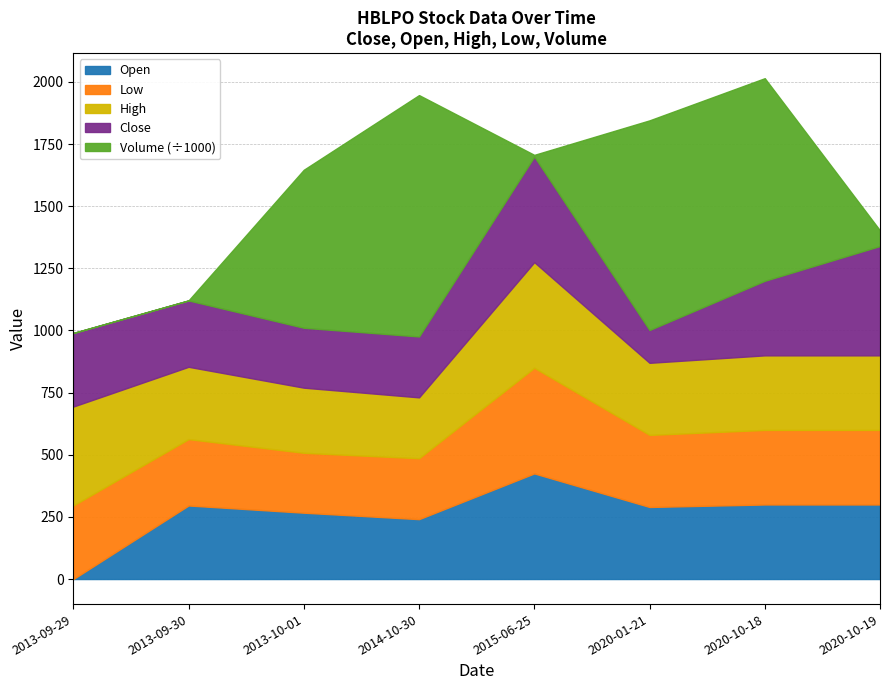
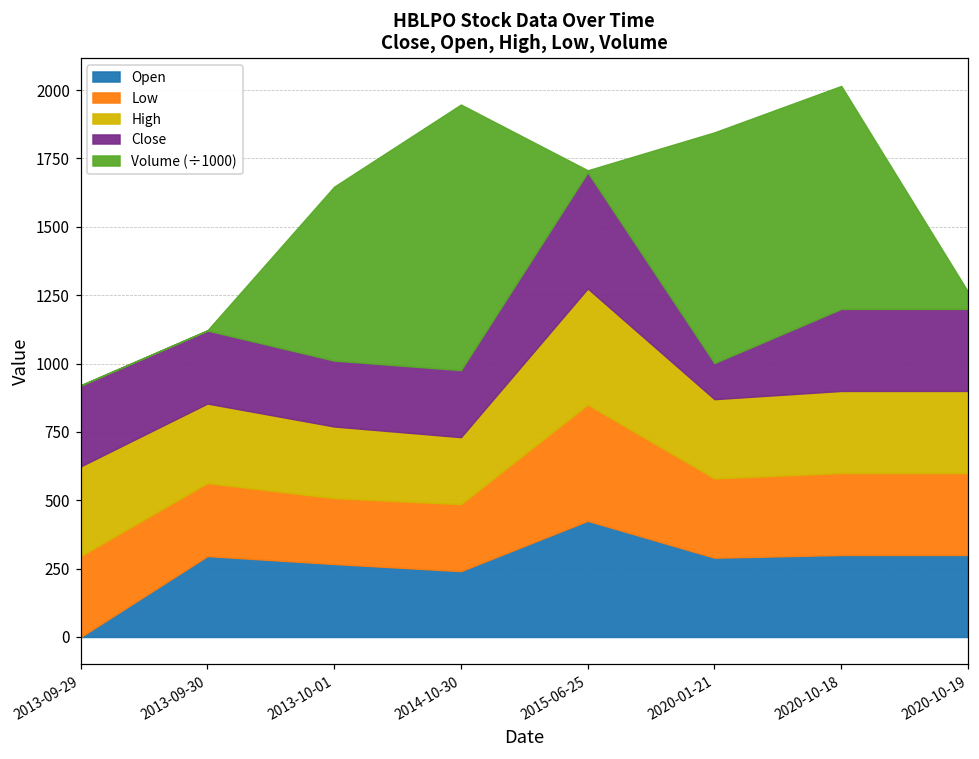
High, 2013-09-29: 400 -> 330
Close, 2020-10-19: 440 -> 300
